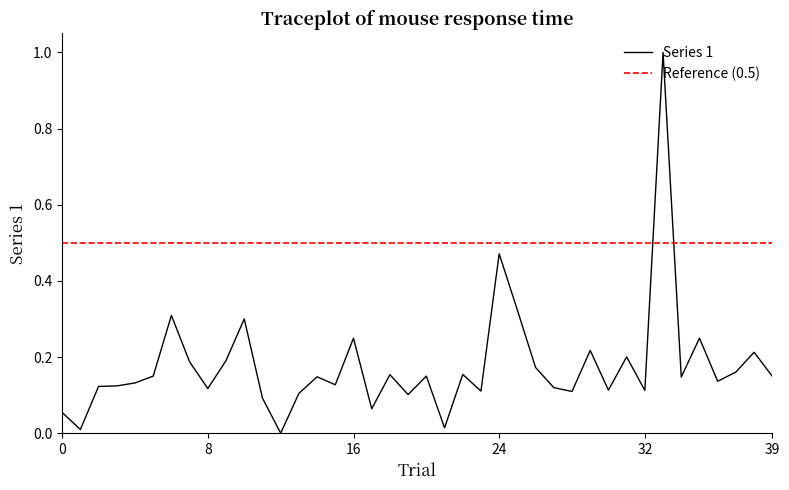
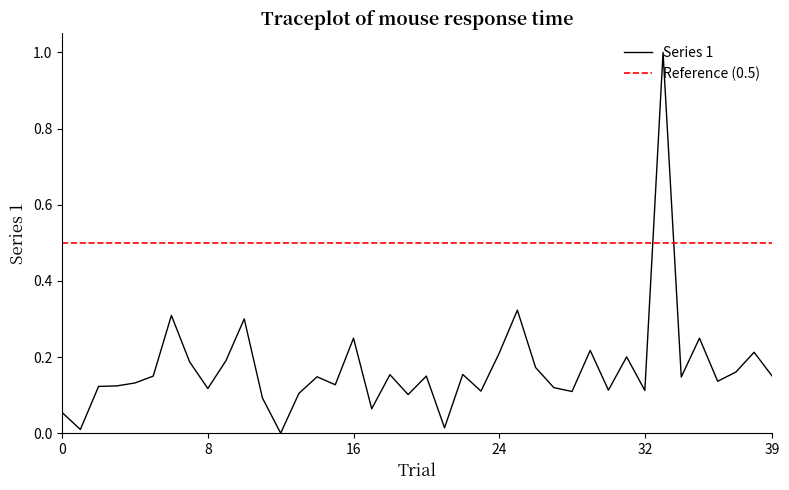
24: 0.47 -> 0.21
